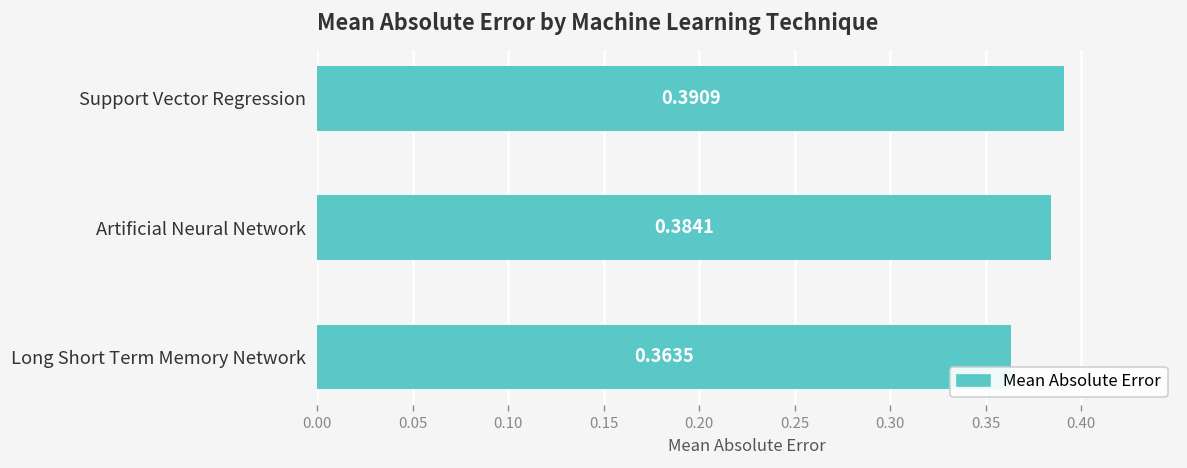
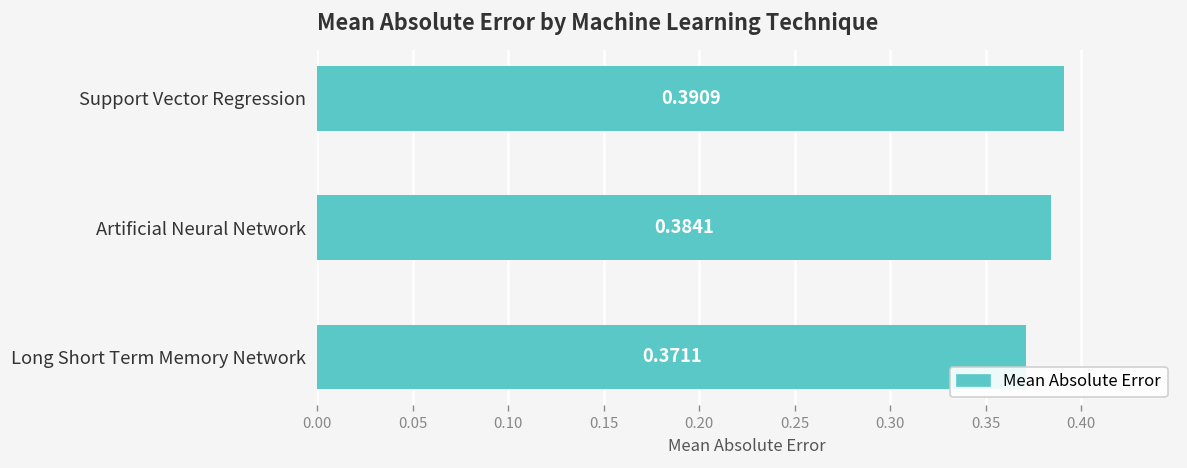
Long Short Term Memory Network: 0.3635 -> 0.3711
